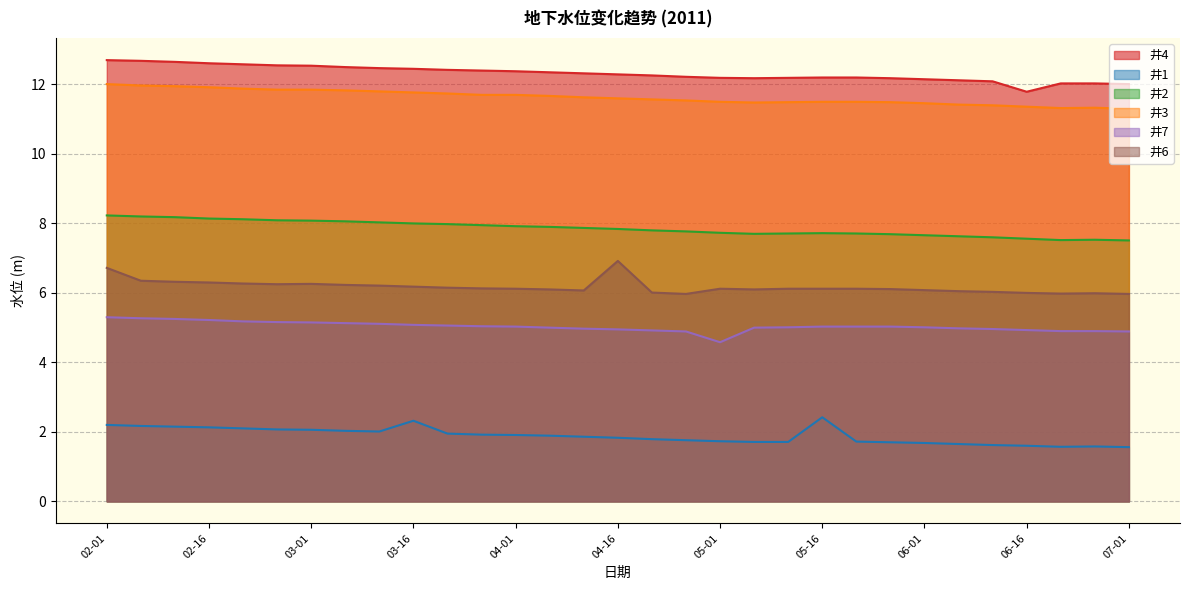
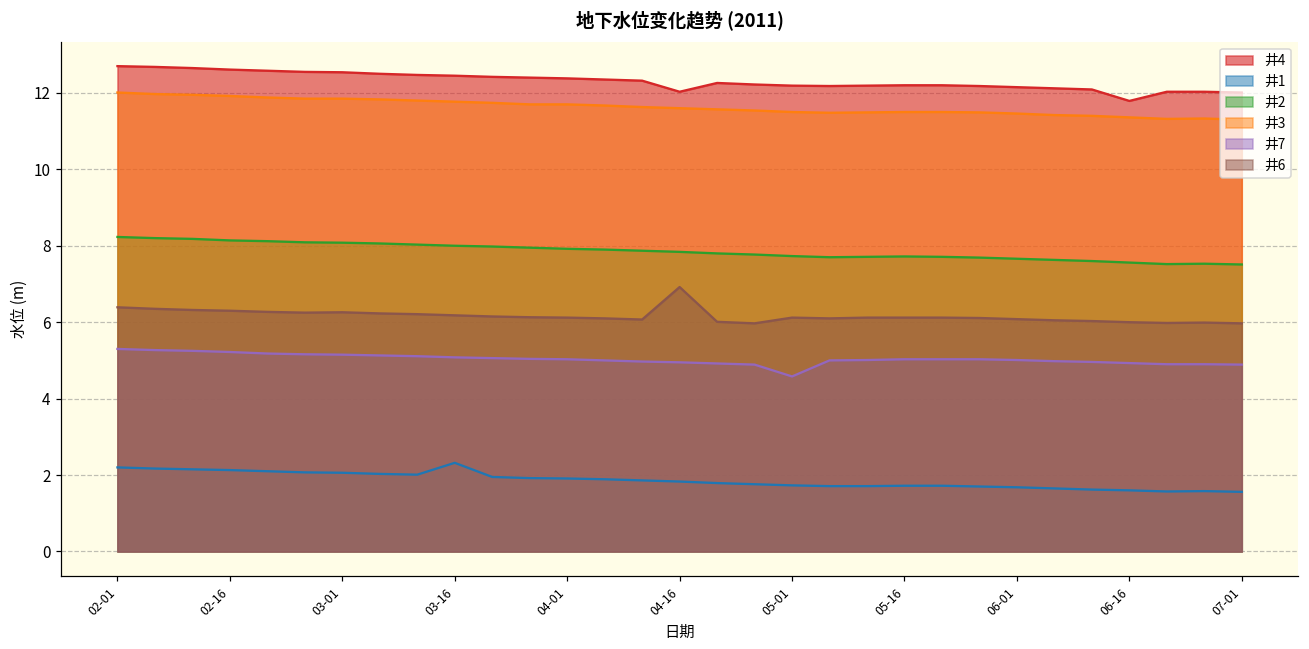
井6, 02-01: 6.7 -> 6.4
井4, 04-16: 12.3 -> 12.0
井1, 05-16: 2.4 -> 1.7
